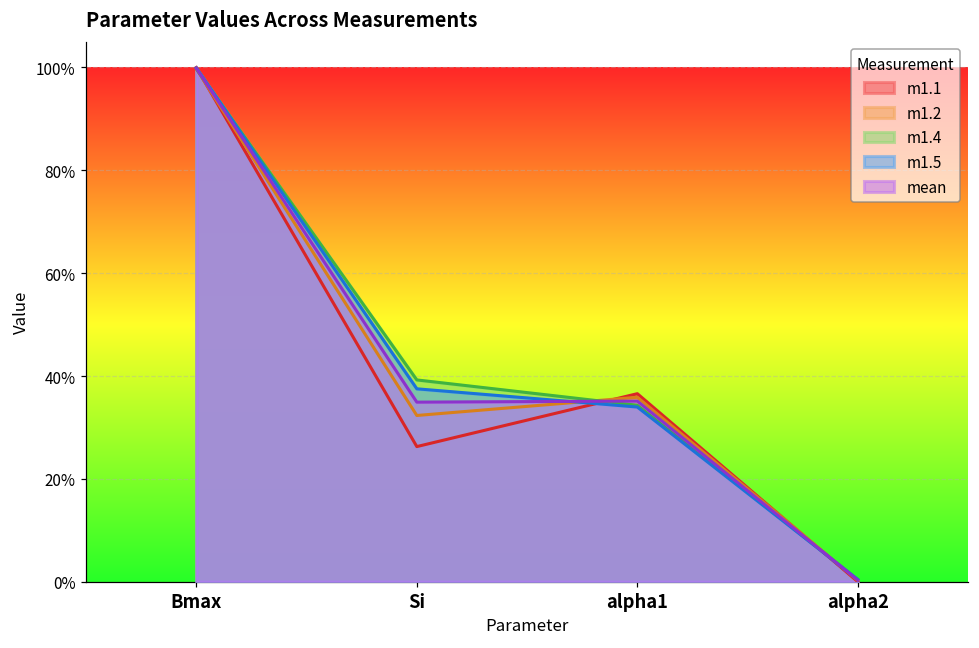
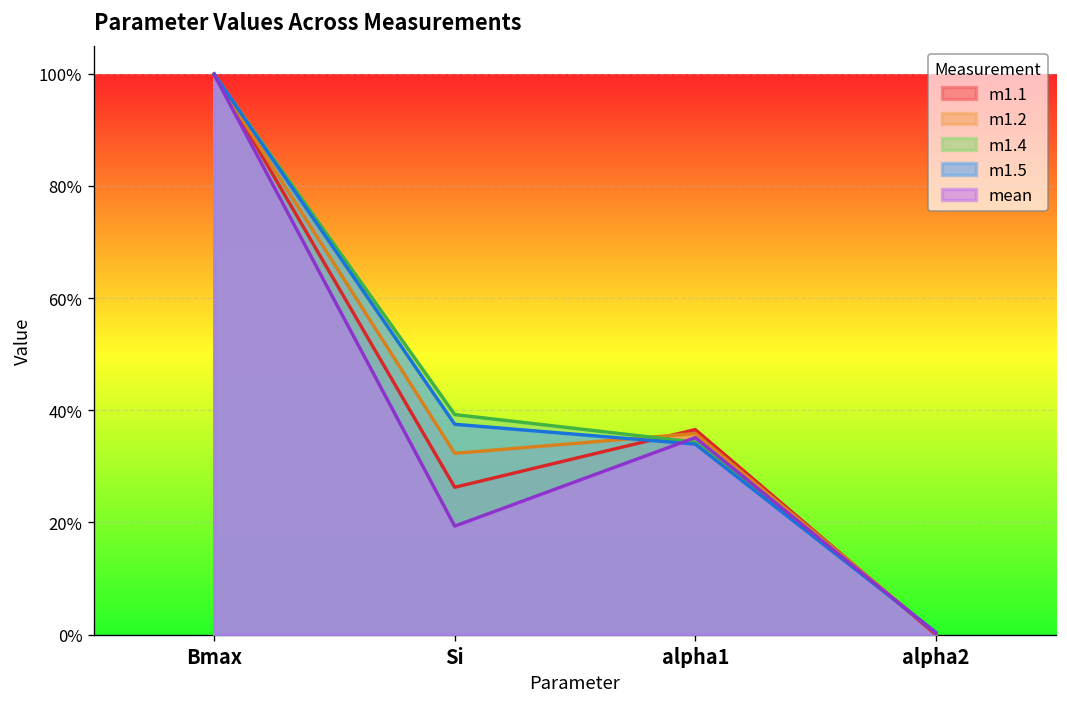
mean, Si: 35% -> 19%
